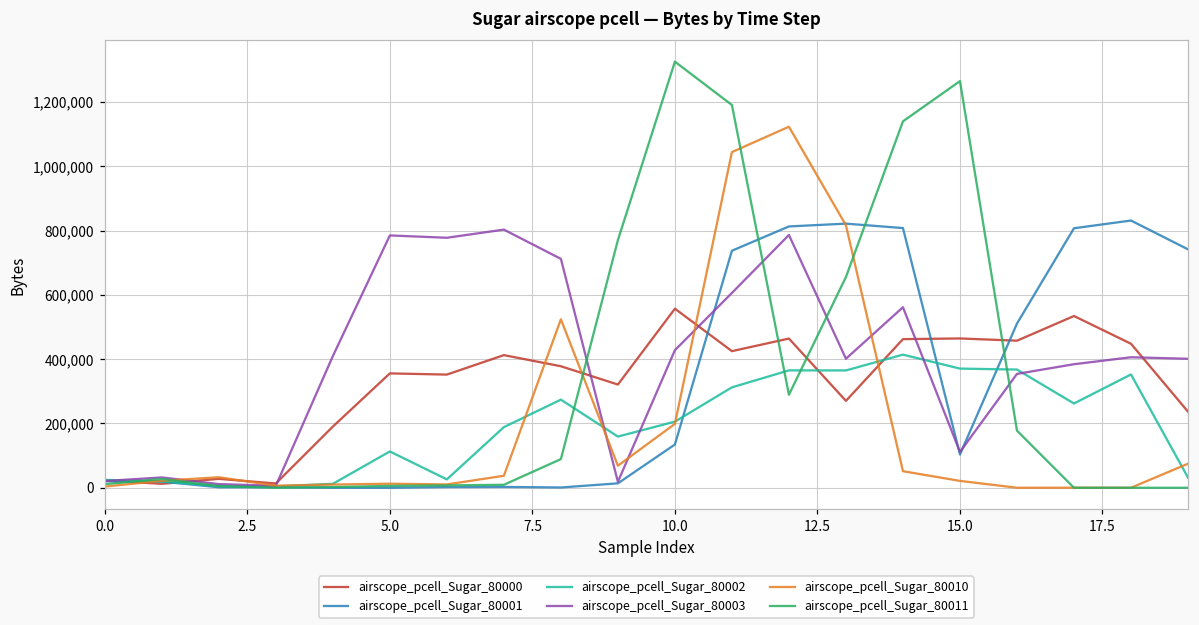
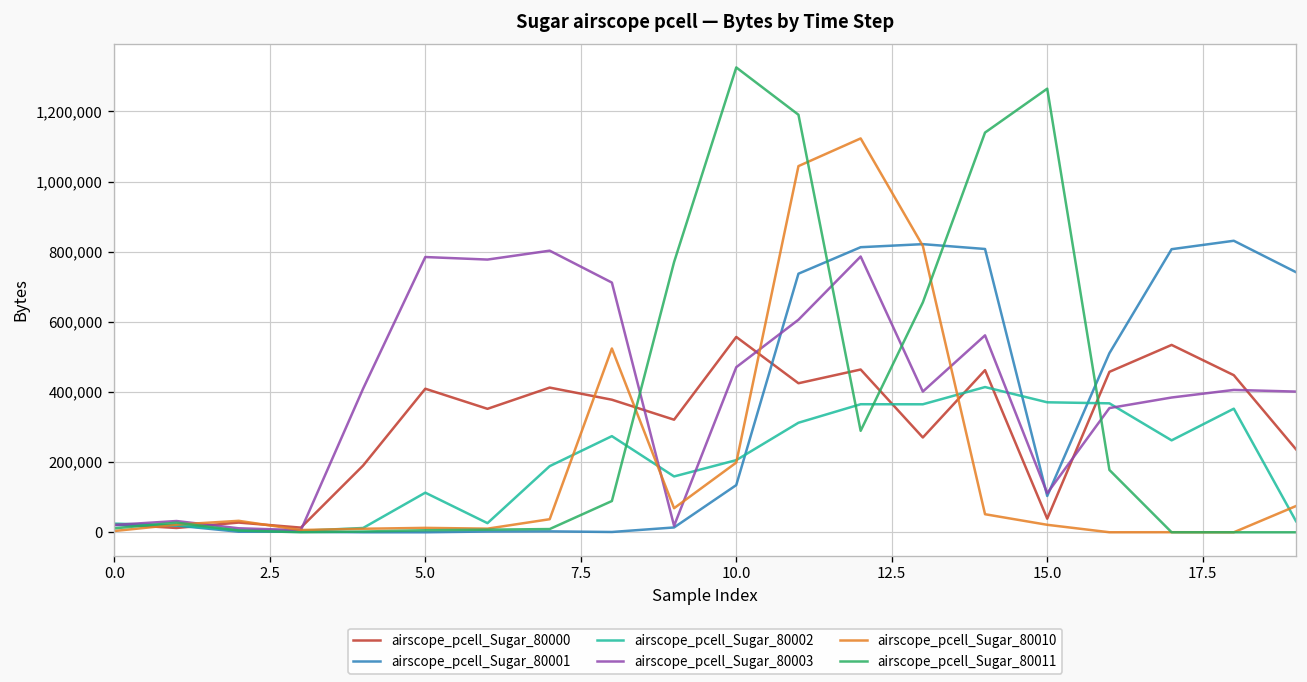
airscope_pcell_Sugar_80000, 5.0: 360,000 -> 410,000
airscope_pcell_Sugar_80003, 10.0: 430,000 -> 470,000
airscope_pcell_Sugar_80000, 15.0: 460,000 -> 40,000
